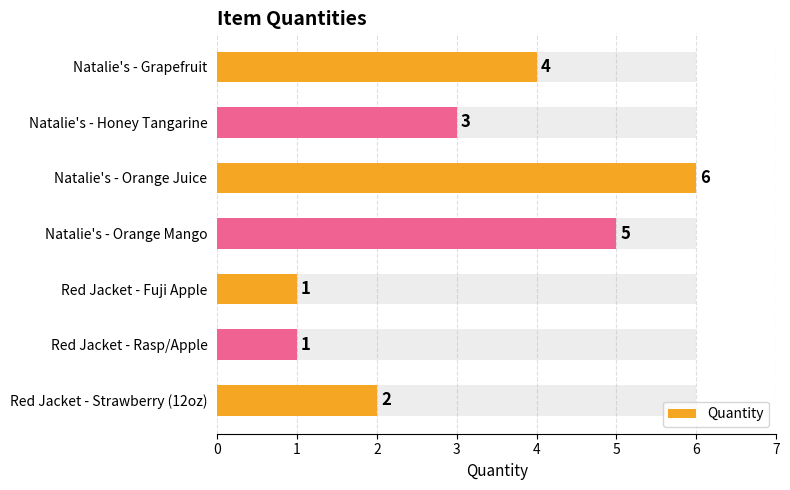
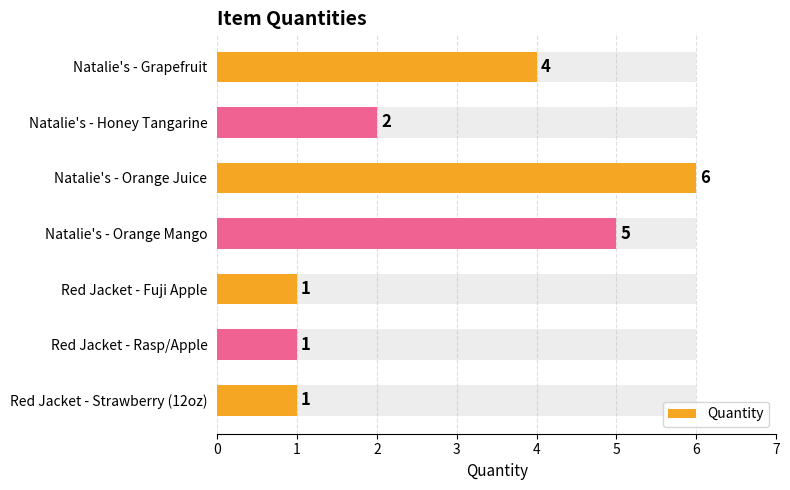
Quantity, Natalie's - Honey Tangarine: 3 -> 2
Quantity, Red Jacket - Strawberry (12oz): 2 -> 1
